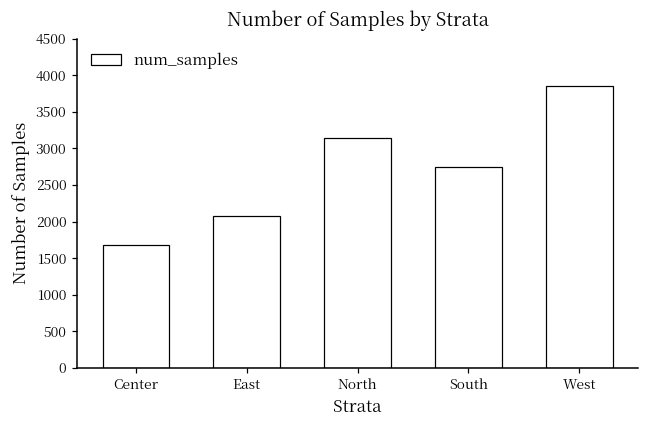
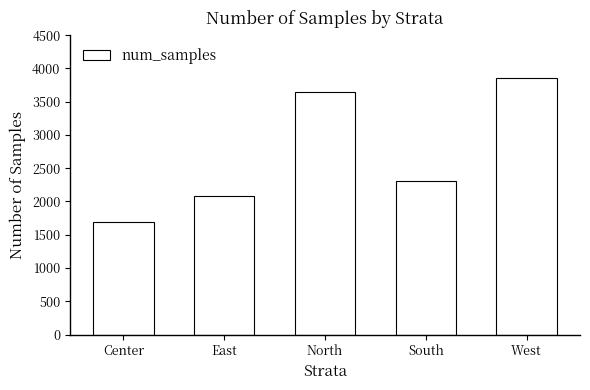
North: 3100 -> 3600
South: 2700 -> 2300
